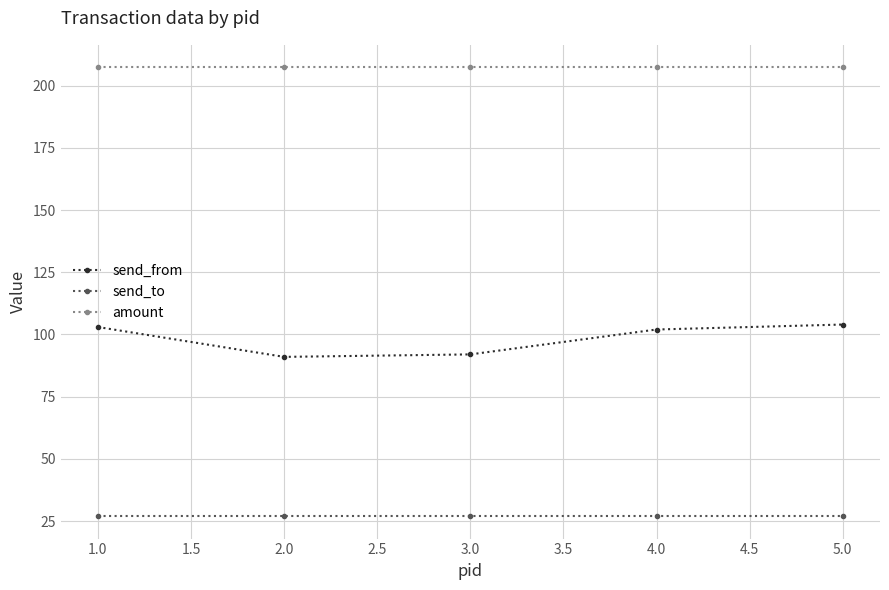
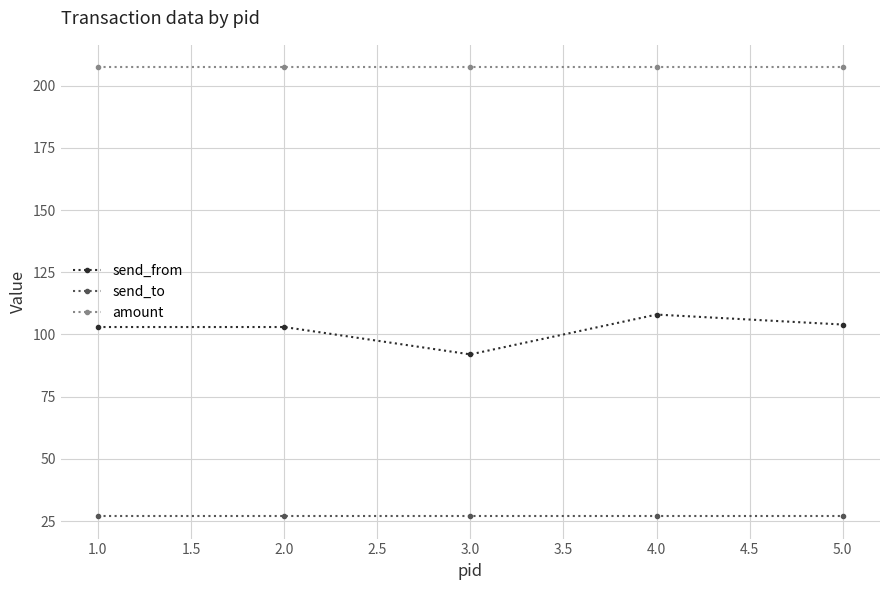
send_from, 2.0: 91 -> 103
send_from, 4.0: 102 -> 108
